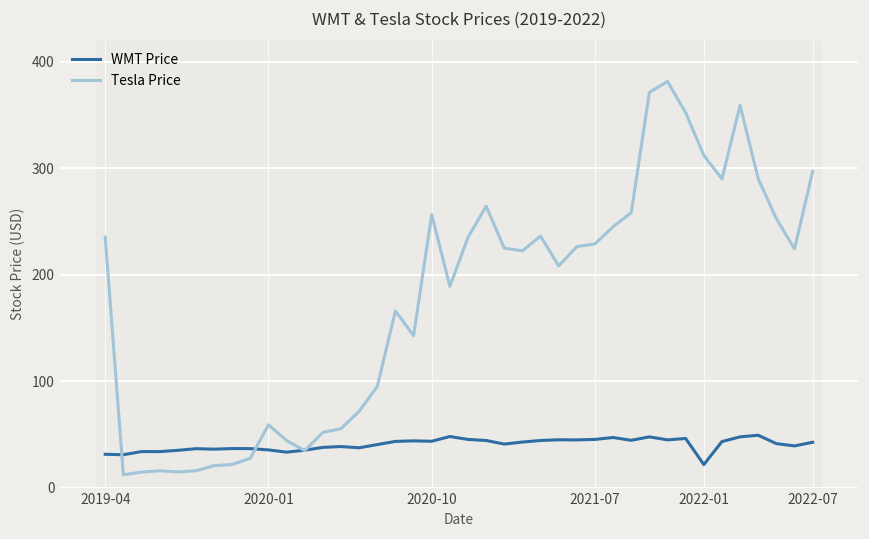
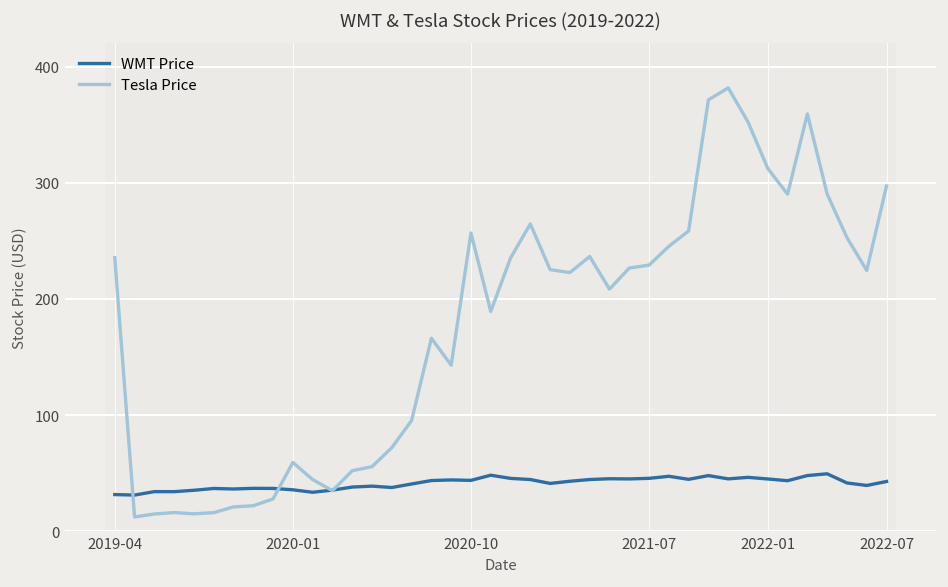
WMT Price, 2022-01: 20 -> 50
